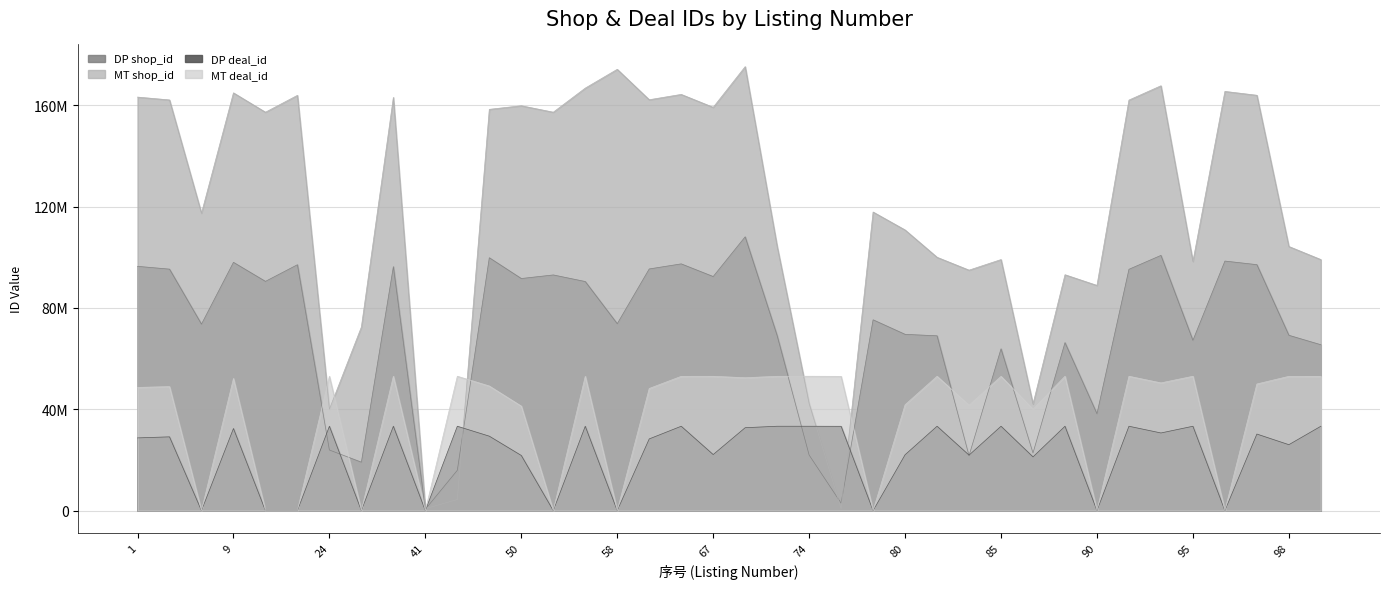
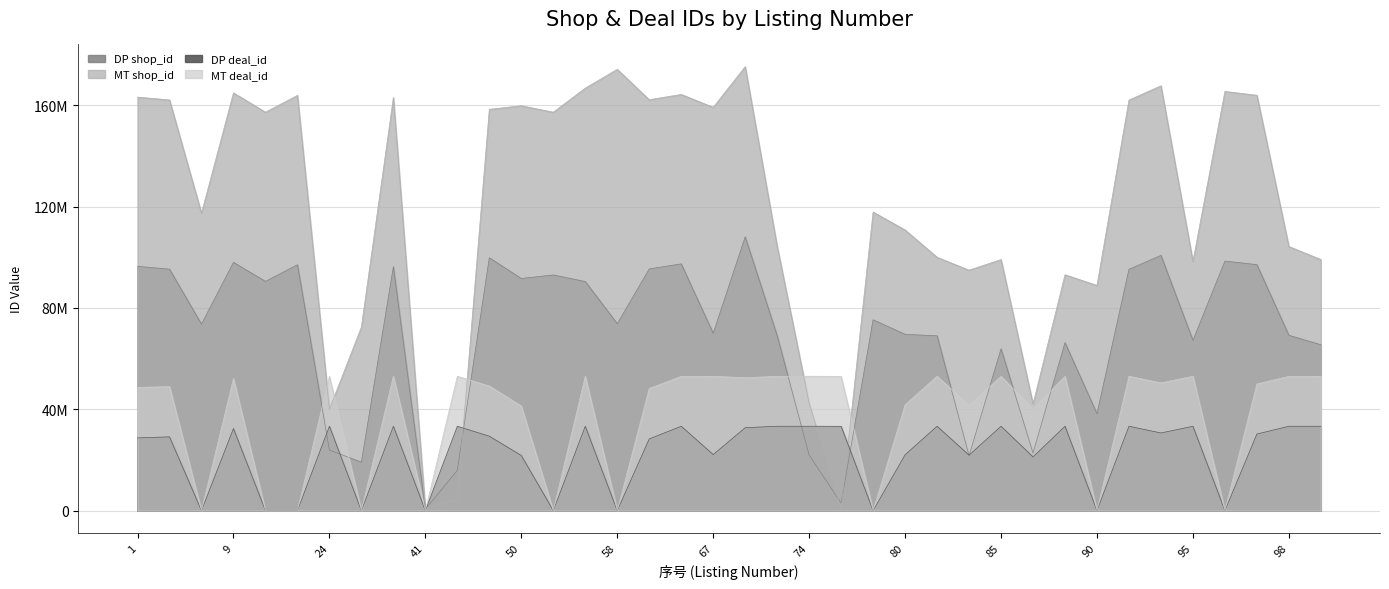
DP shop_id, 67: 92000000 -> 70000000
DP deal_id, 98: 26000000 -> 33000000
